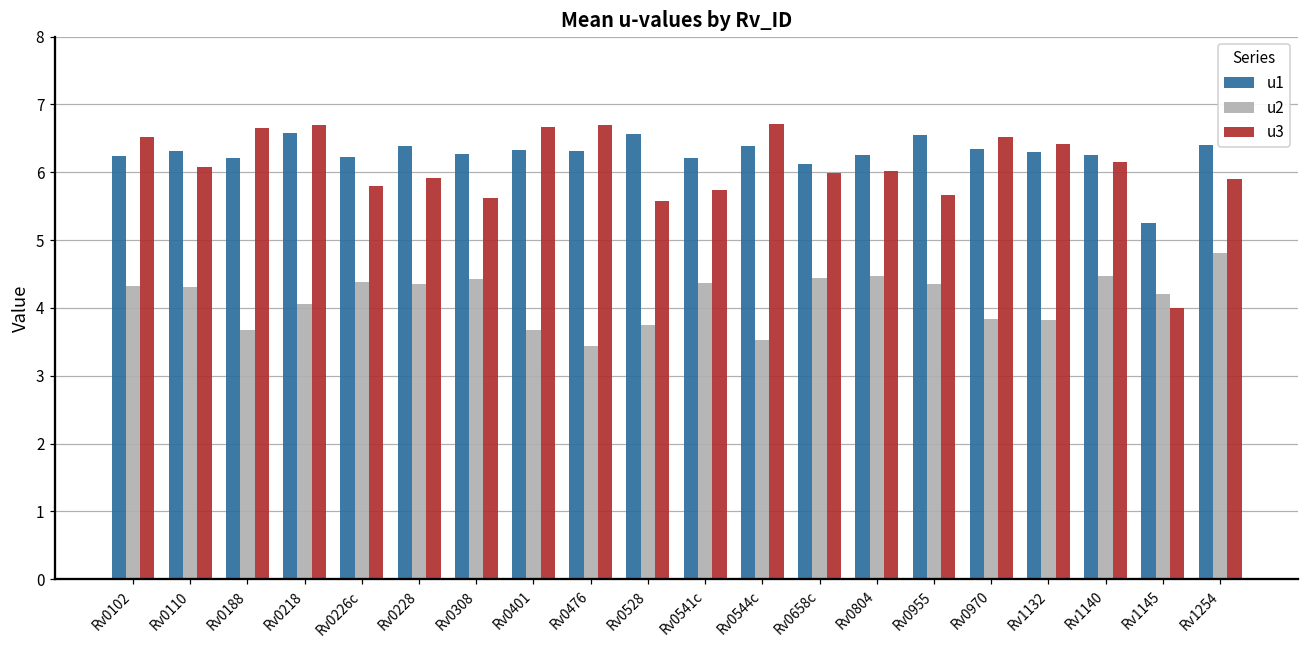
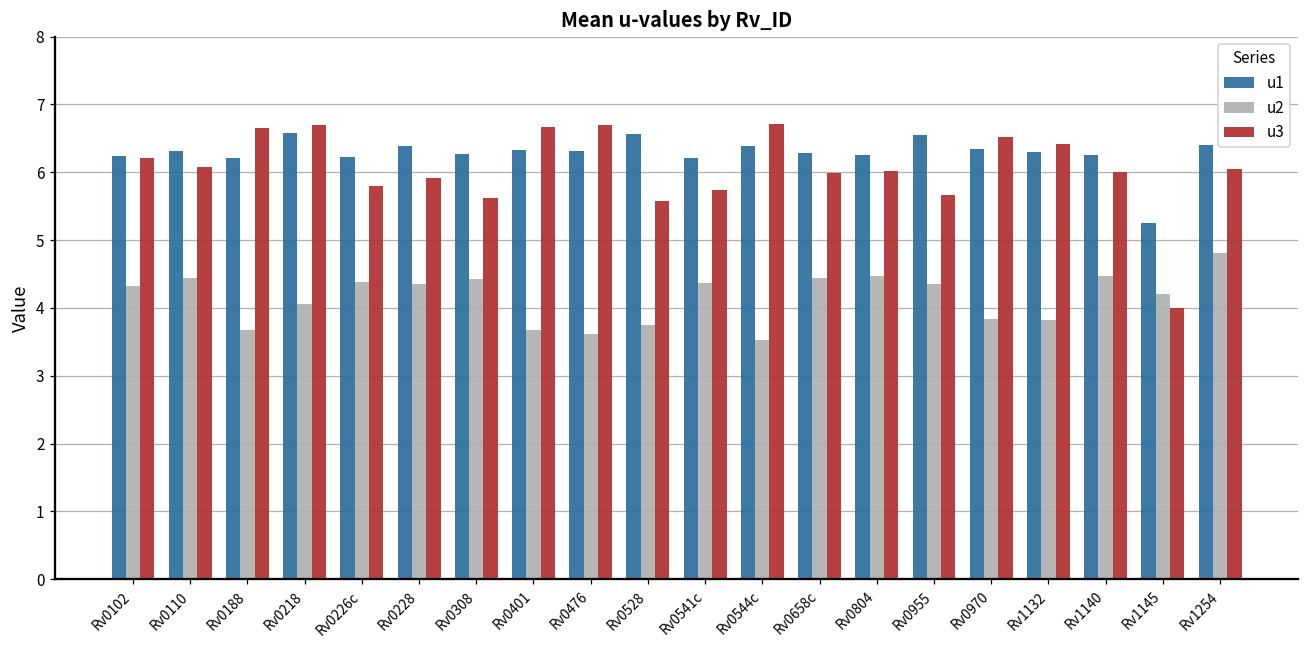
u3, Rv0102: 6.5 -> 6.2
u2, Rv0110: 4.3 -> 4.4
u2, Rv0476: 3.4 -> 3.6
u1, Rv0658c: 6.1 -> 6.3
u3, Rv1140: 6.2 -> 6.0
u3, Rv1254: 5.9 -> 6.0
